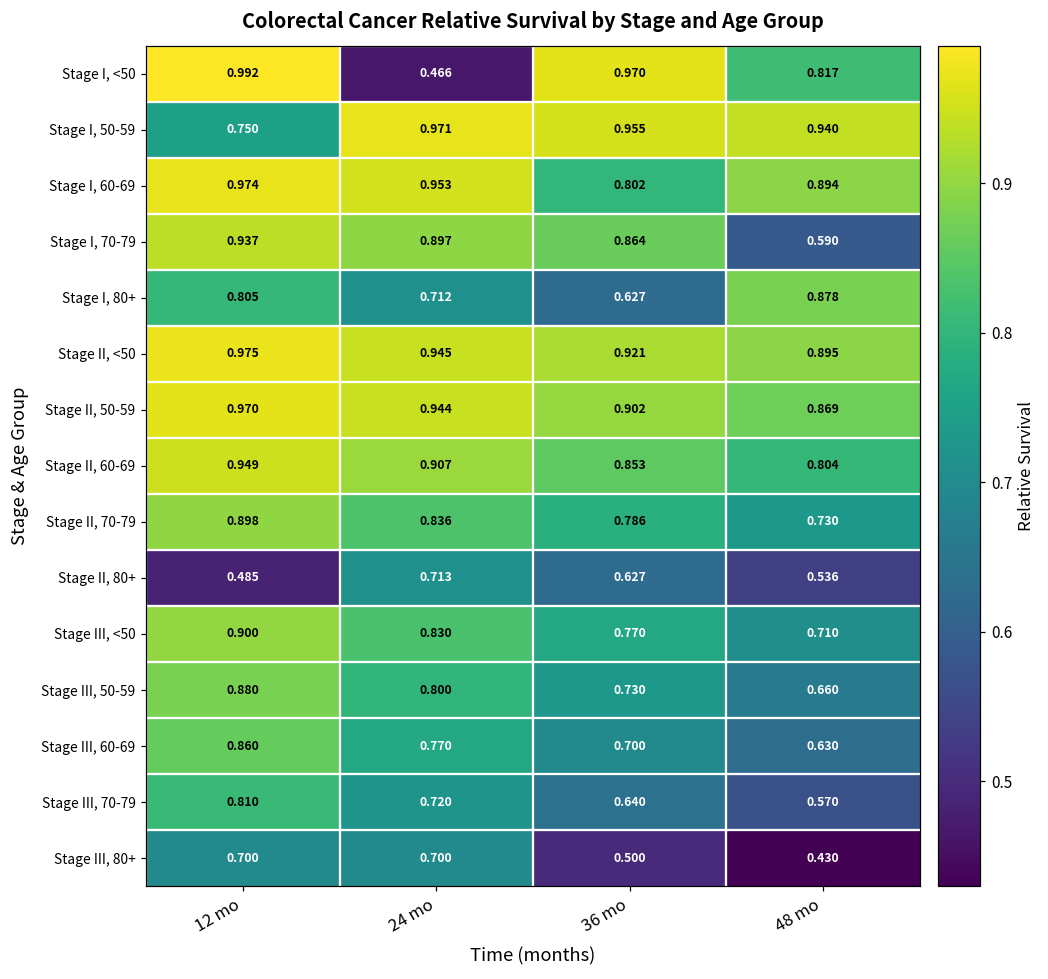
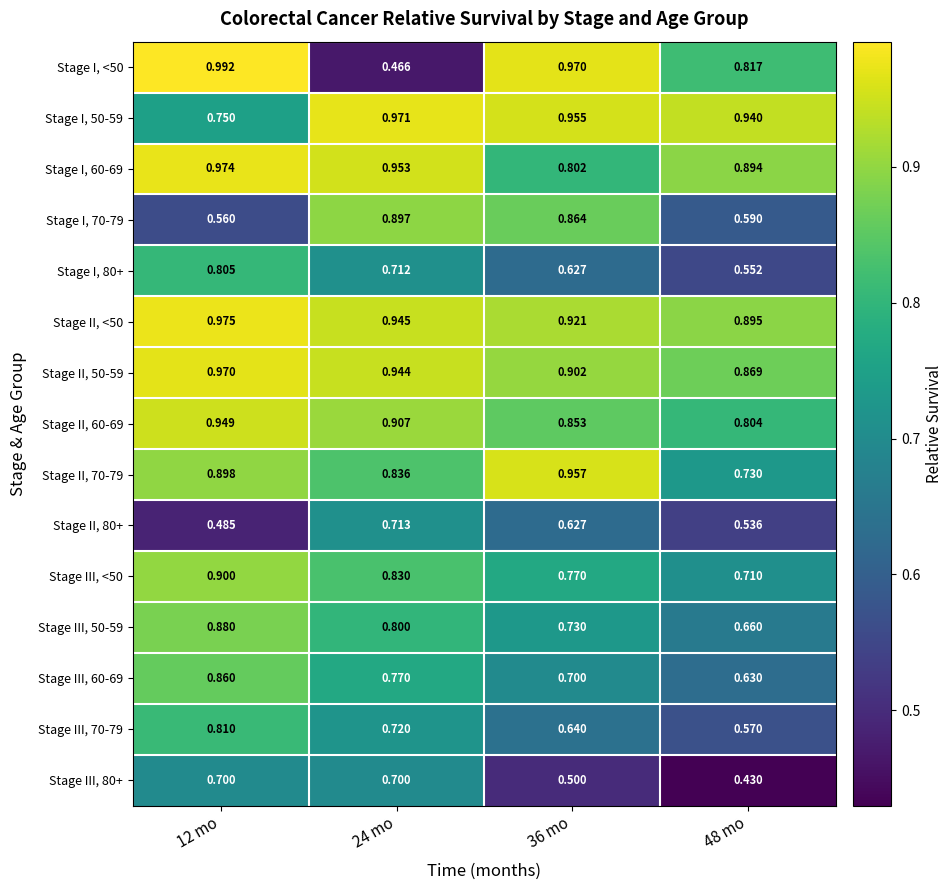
Stage I, 70-79, 12 mo: 0.937 -> 0.560
Stage I, 80+, 48 mo: 0.878 -> 0.552
Stage II, 70-79, 36 mo: 0.786 -> 0.957
